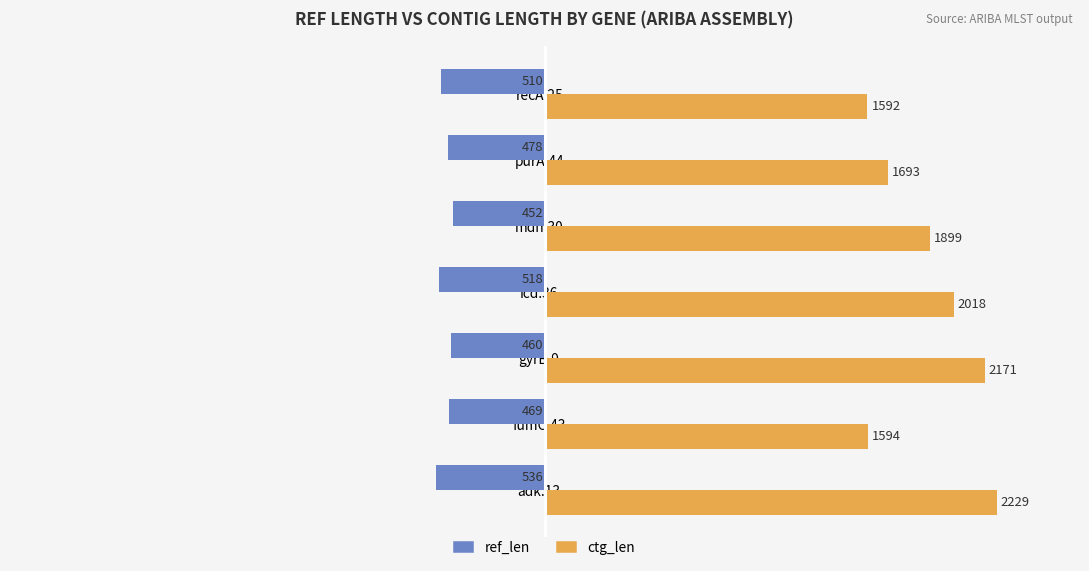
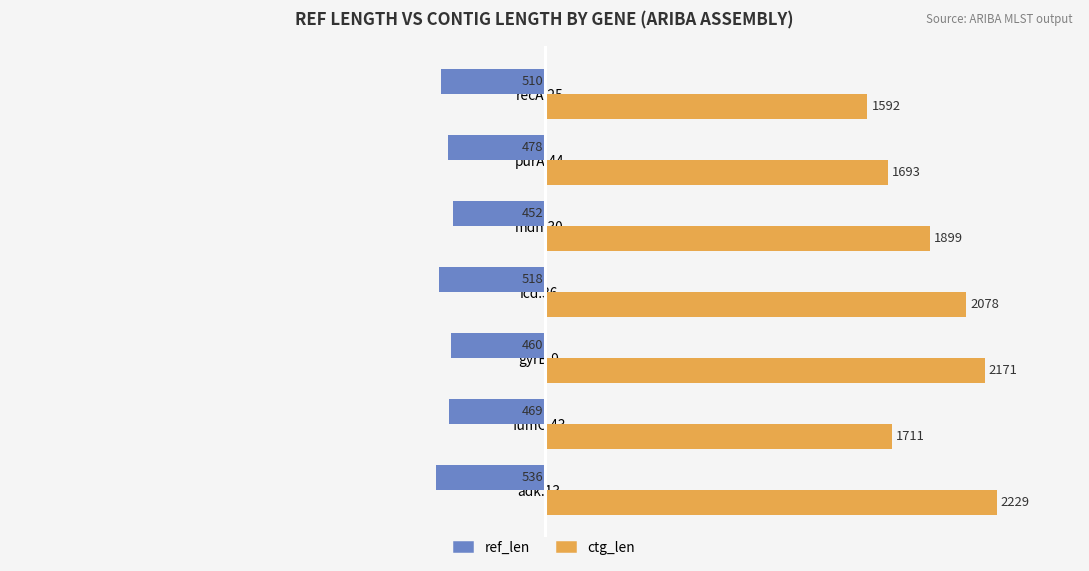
ctg_len, icd.36: 2018 -> 2078
ctg_len, fumC.43: 1594 -> 1711
